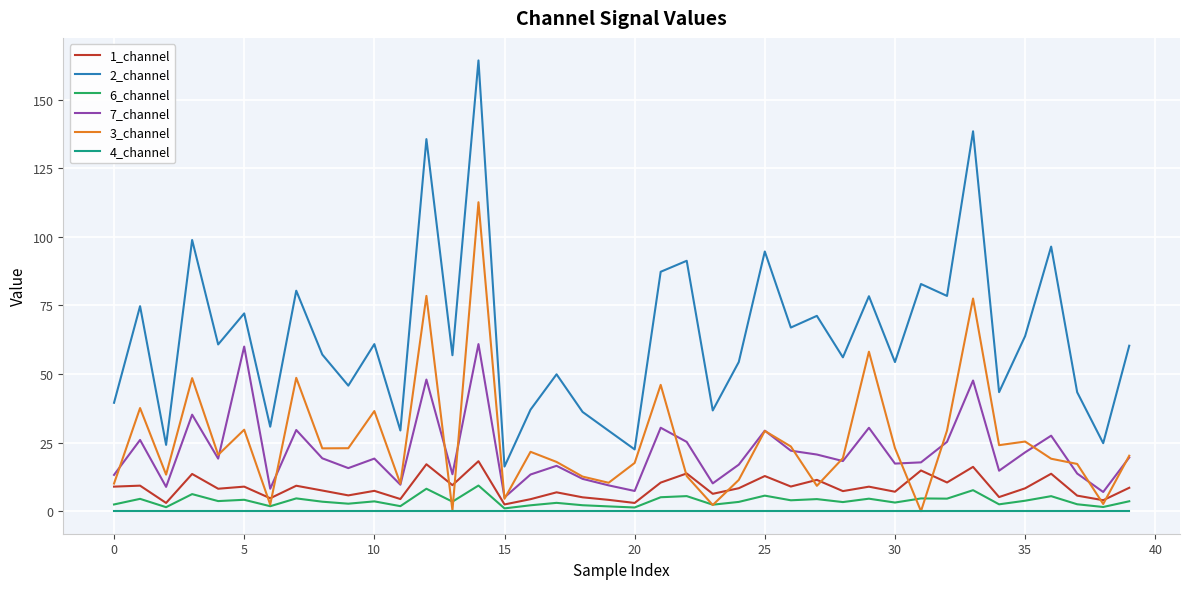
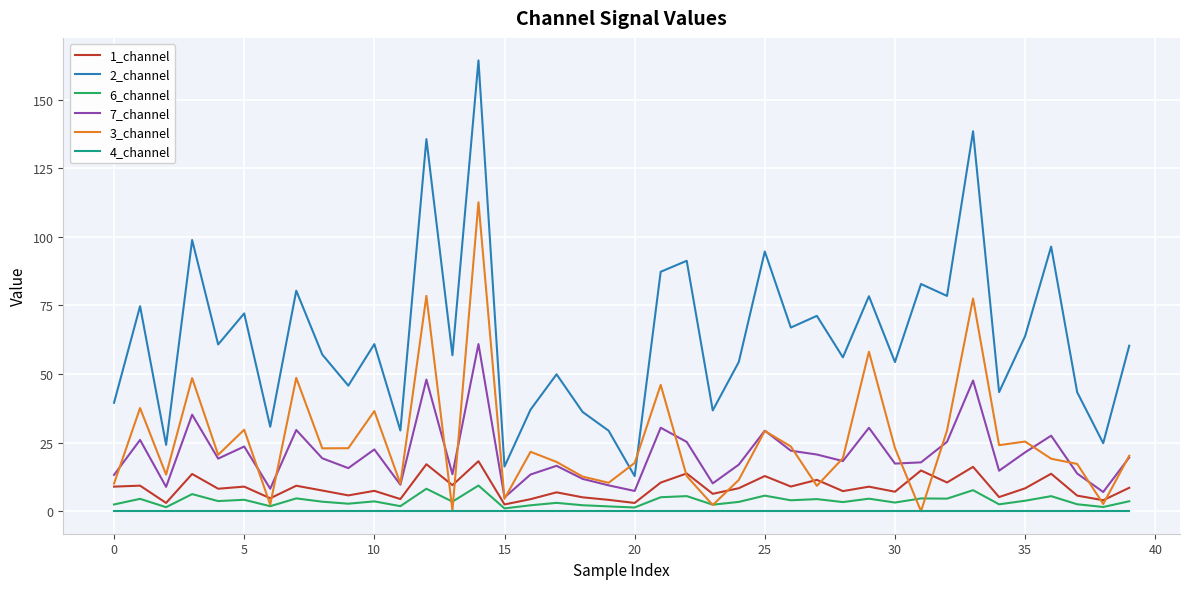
7_channel, 5: 60 -> 24
7_channel, 10: 19 -> 23
2_channel, 20: 23 -> 13
